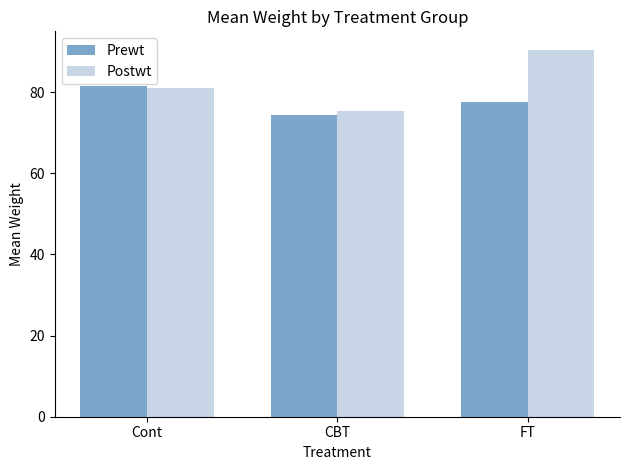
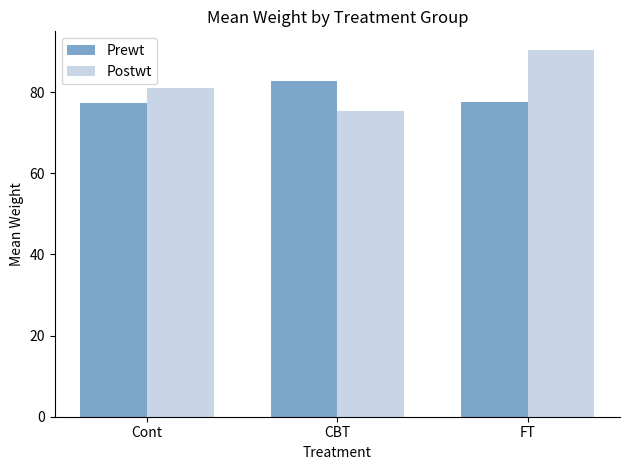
Prewt, Cont: 81 -> 77
Prewt, CBT: 74 -> 83
